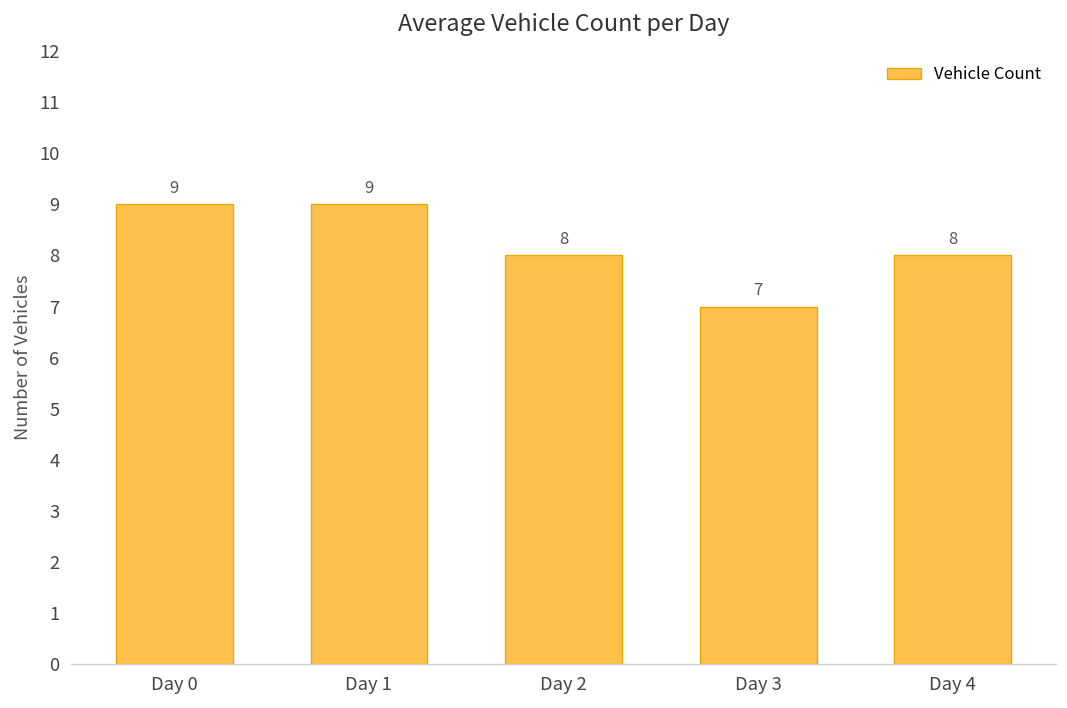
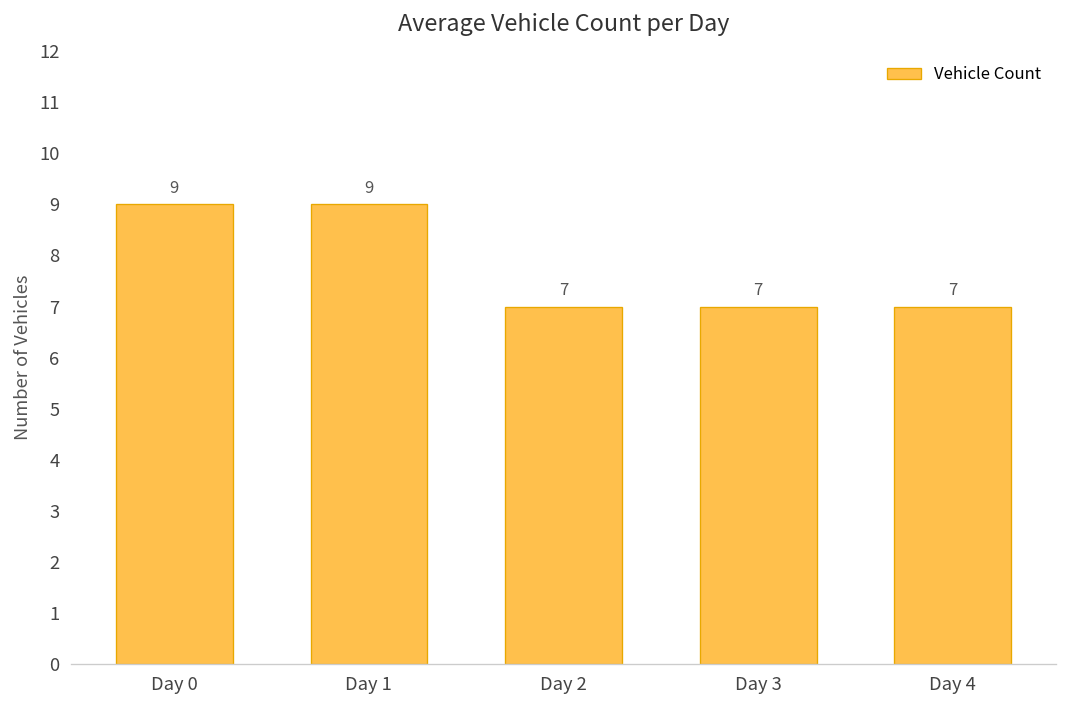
Day 2: 8 -> 7
Day 4: 8 -> 7
